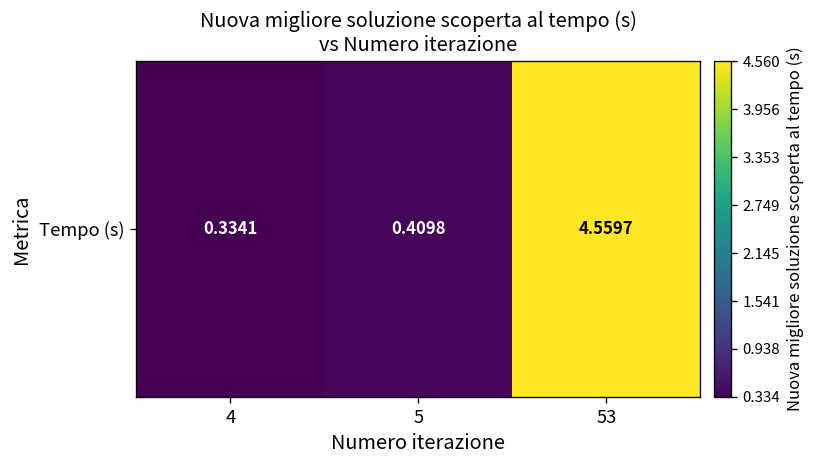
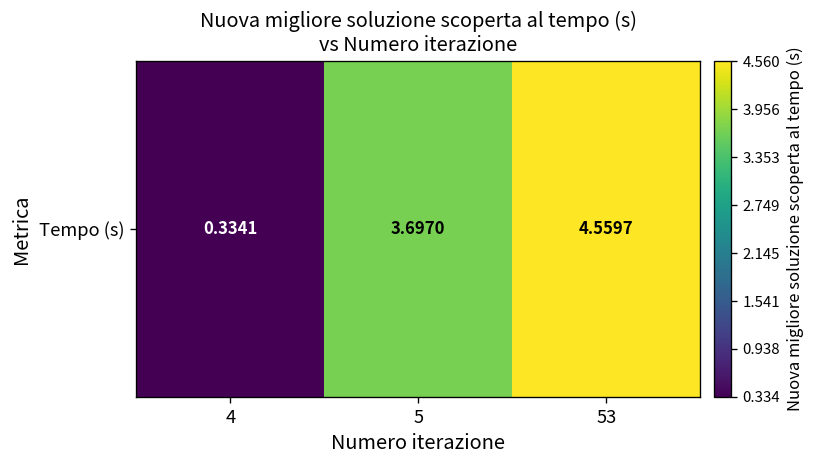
Tempo (s), 5: 0.4098 -> 3.6970
